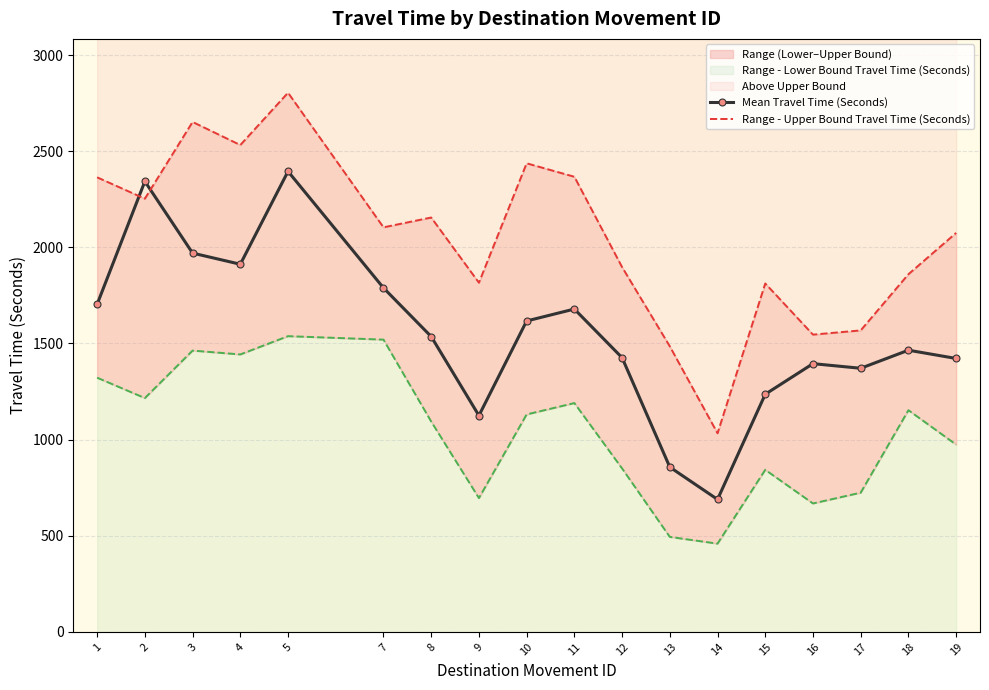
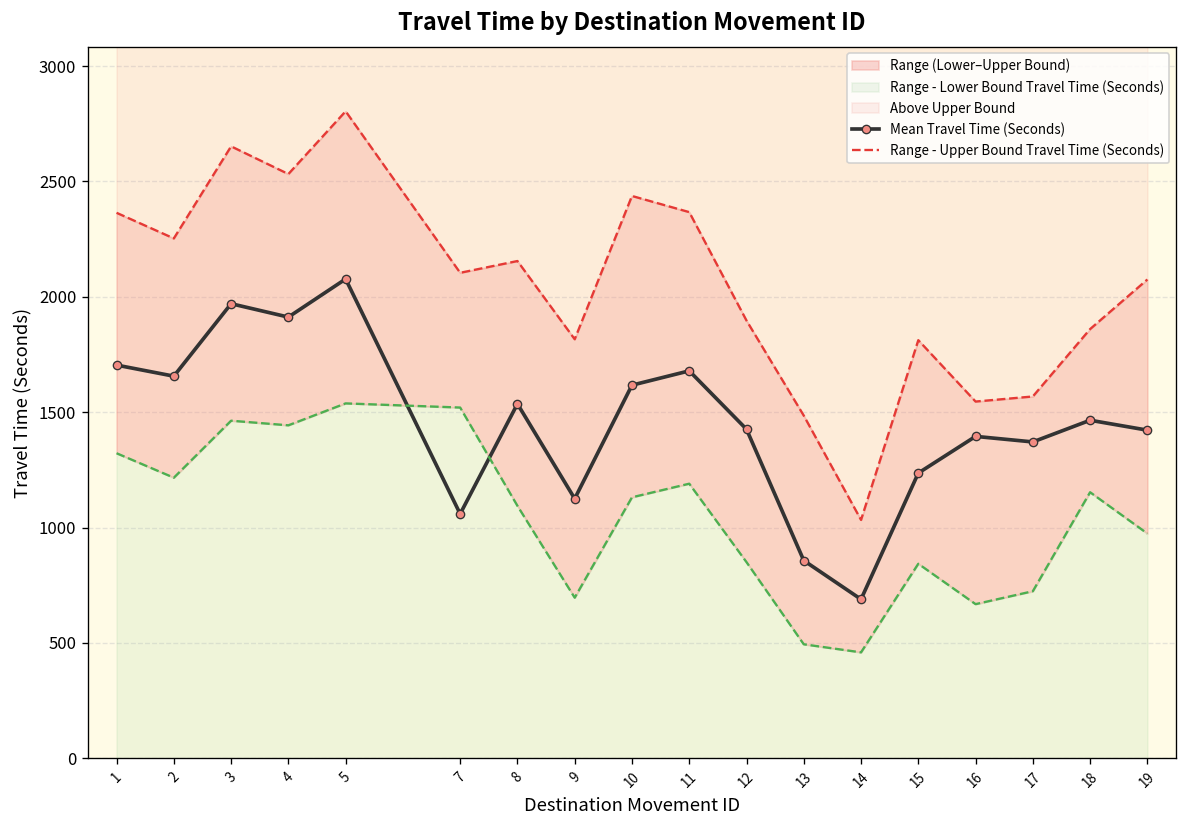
Mean Travel Time (Seconds), 2: 2340 -> 1660
Mean Travel Time (Seconds), 5: 2400 -> 2080
Mean Travel Time (Seconds), 7: 1790 -> 1060
